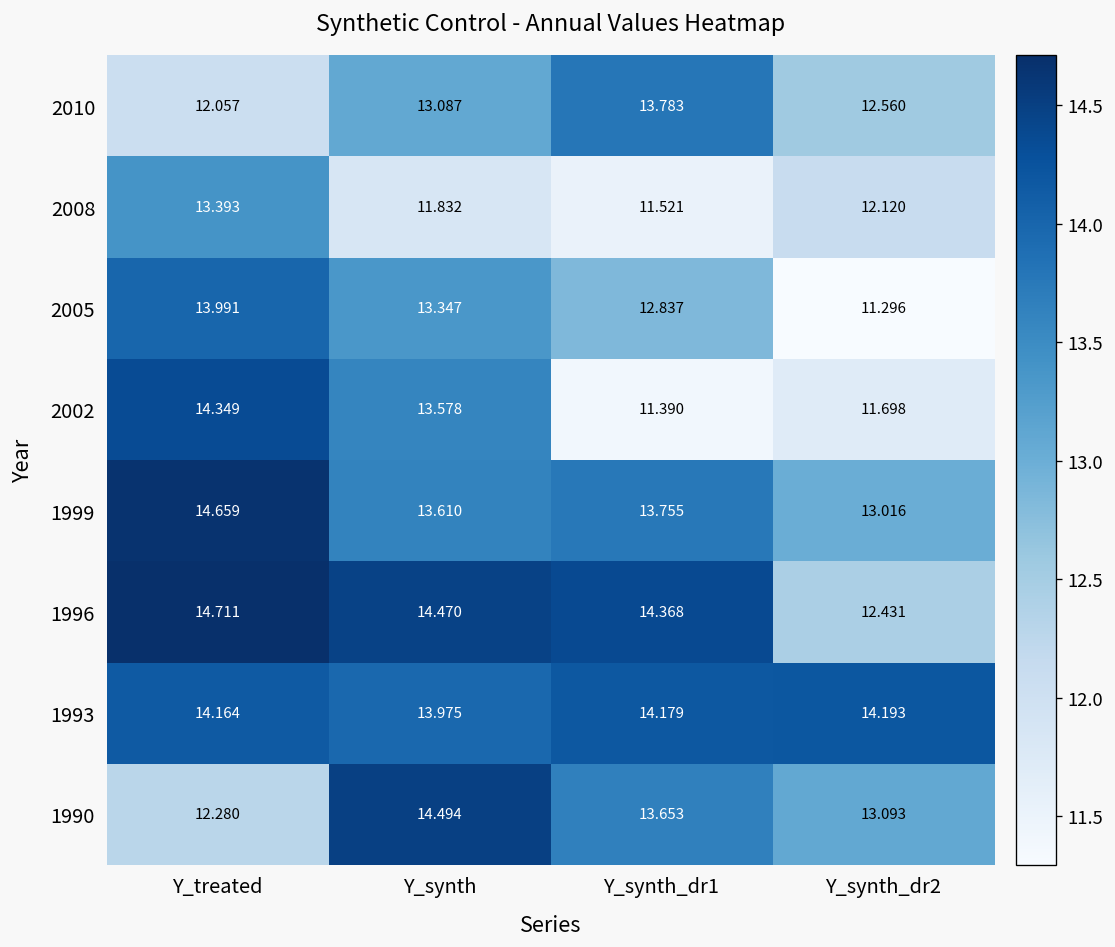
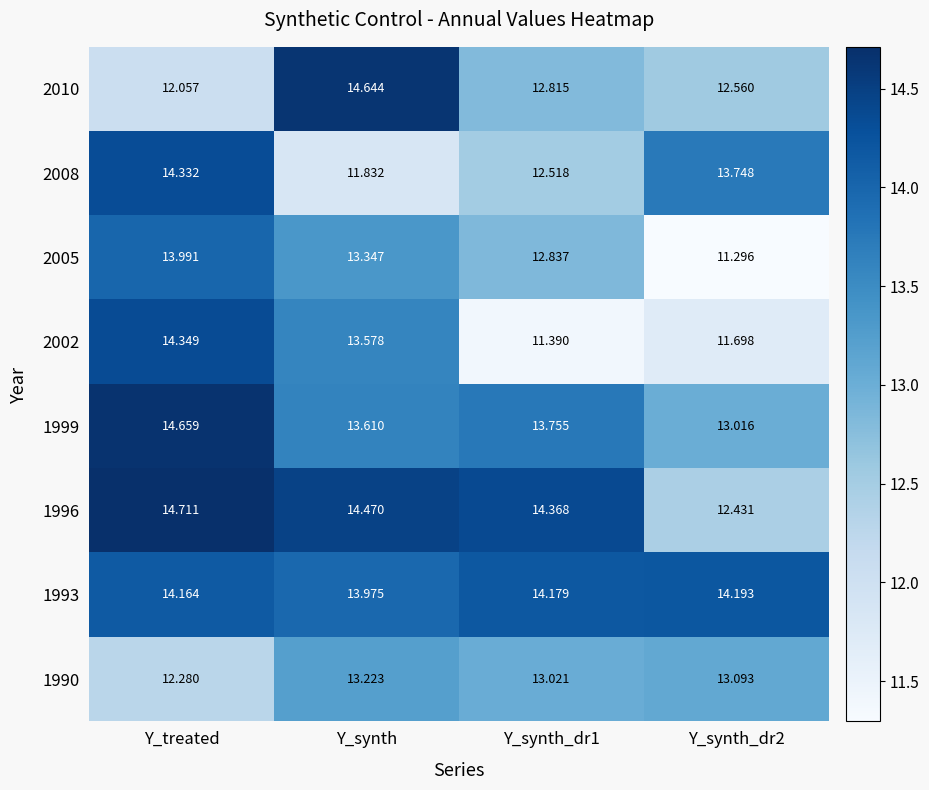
2010, Y_synth: 13.087 -> 14.644
2010, Y_synth_dr1: 13.783 -> 12.815
2008, Y_treated: 13.393 -> 14.332
2008, Y_synth_dr1: 11.521 -> 12.518
2008, Y_synth_dr2: 12.120 -> 13.748
1990, Y_synth: 14.494 -> 13.223
1990, Y_synth_dr1: 13.653 -> 13.021
